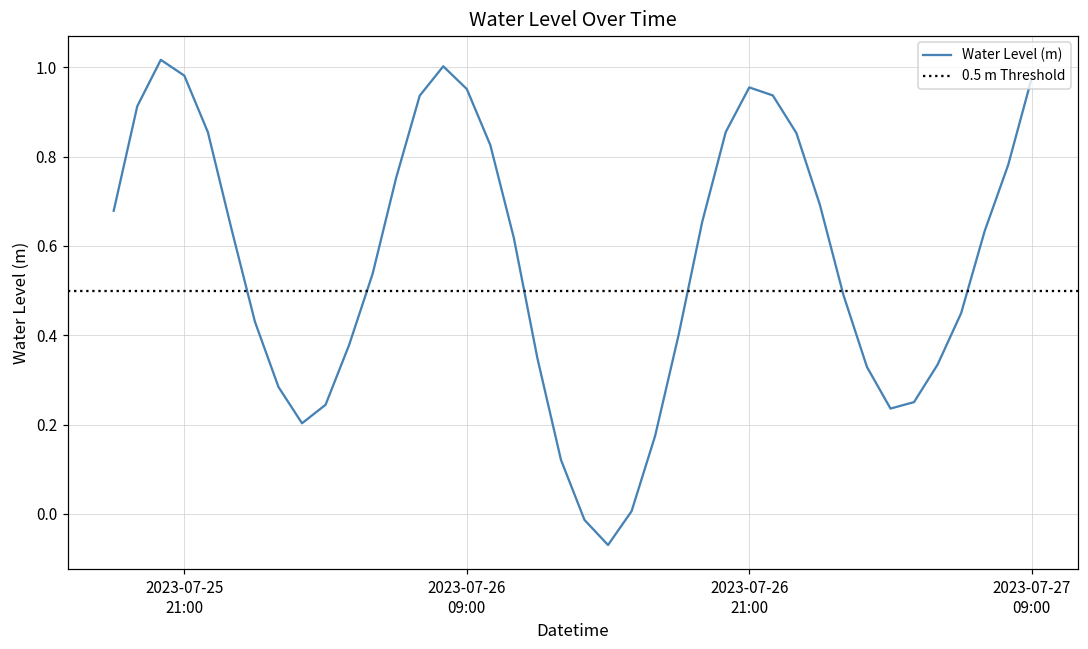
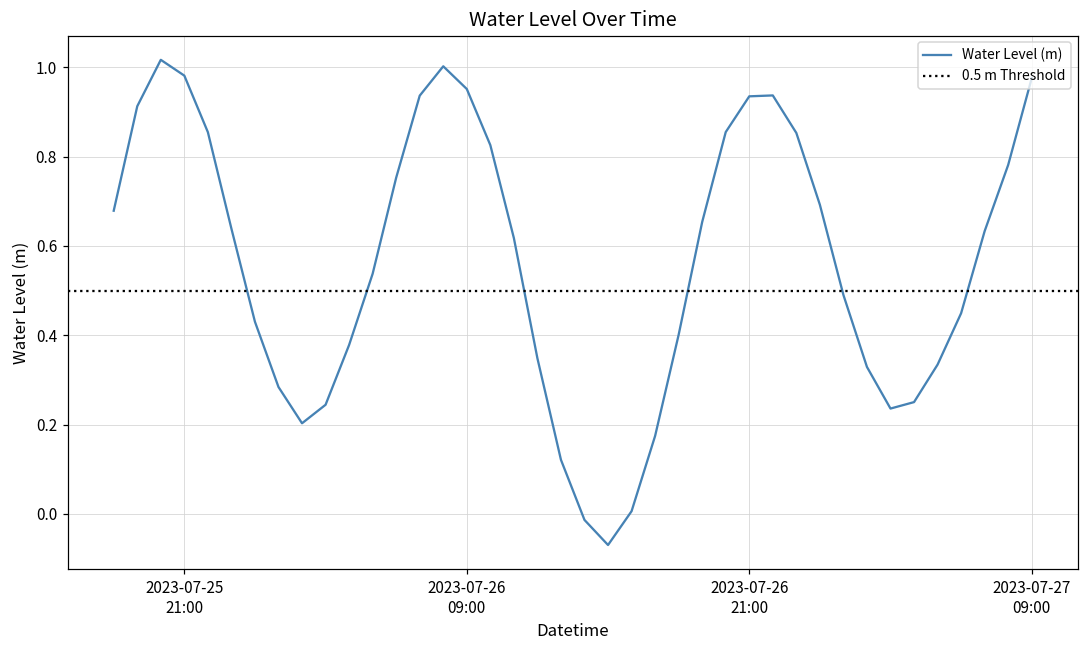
2023-07-26 21:00: 0.95 -> 0.93
